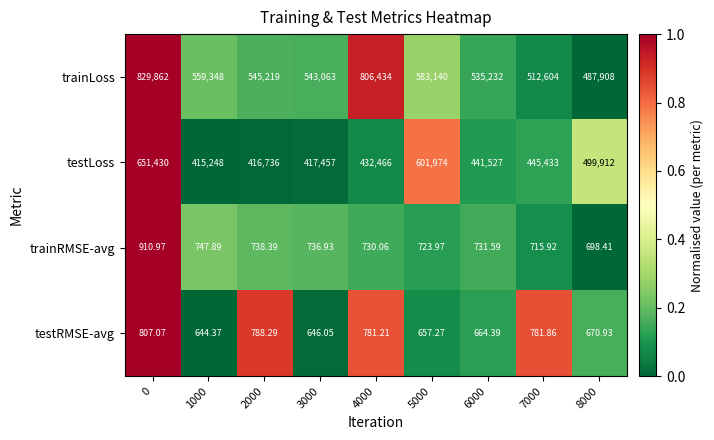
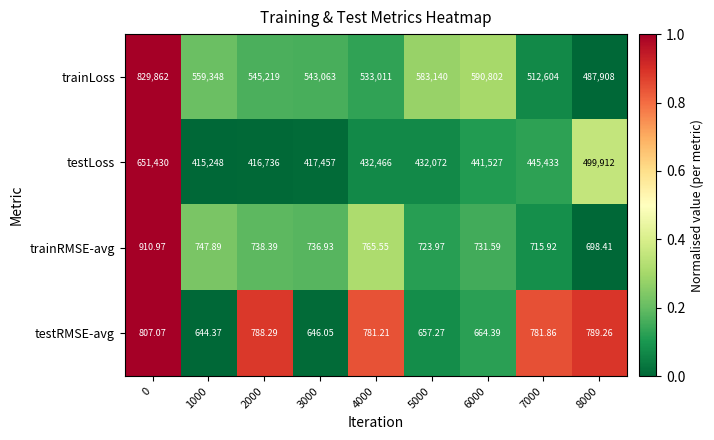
trainLoss, 4000: 806,434 -> 533,011
trainLoss, 6000: 535,232 -> 590,802
testLoss, 5000: 601,974 -> 432,072
trainRMSE-avg, 4000: 730.06 -> 765.55
testRMSE-avg, 8000: 670.93 -> 789.26
